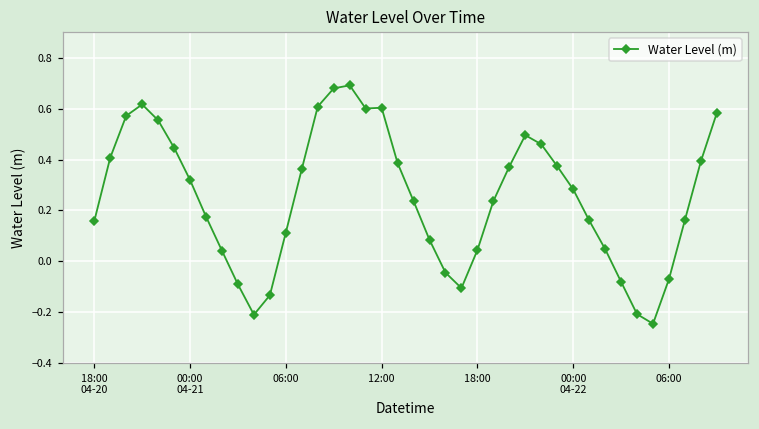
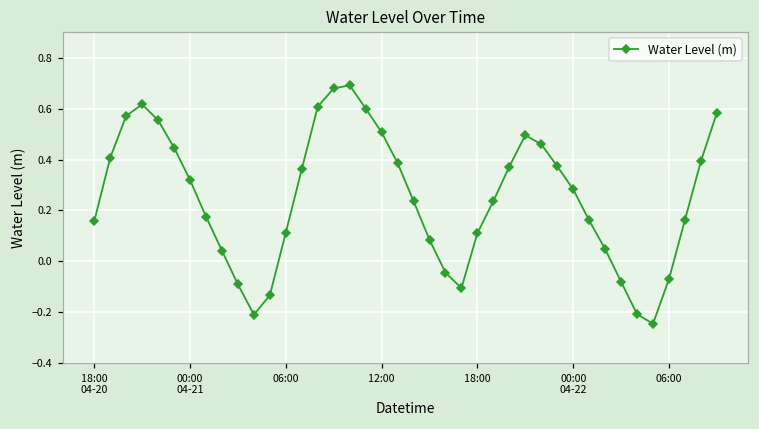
12:00: 0.60 -> 0.51
18:00: 0.04 -> 0.11
